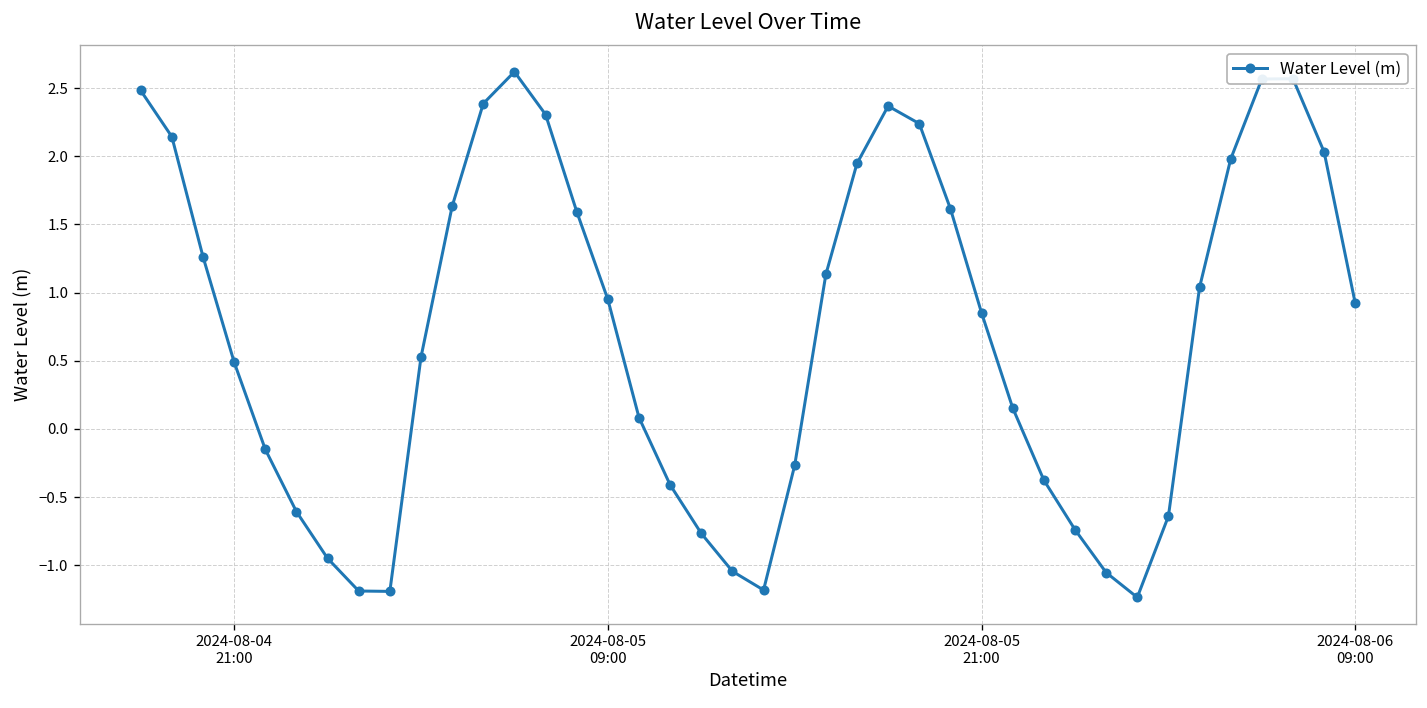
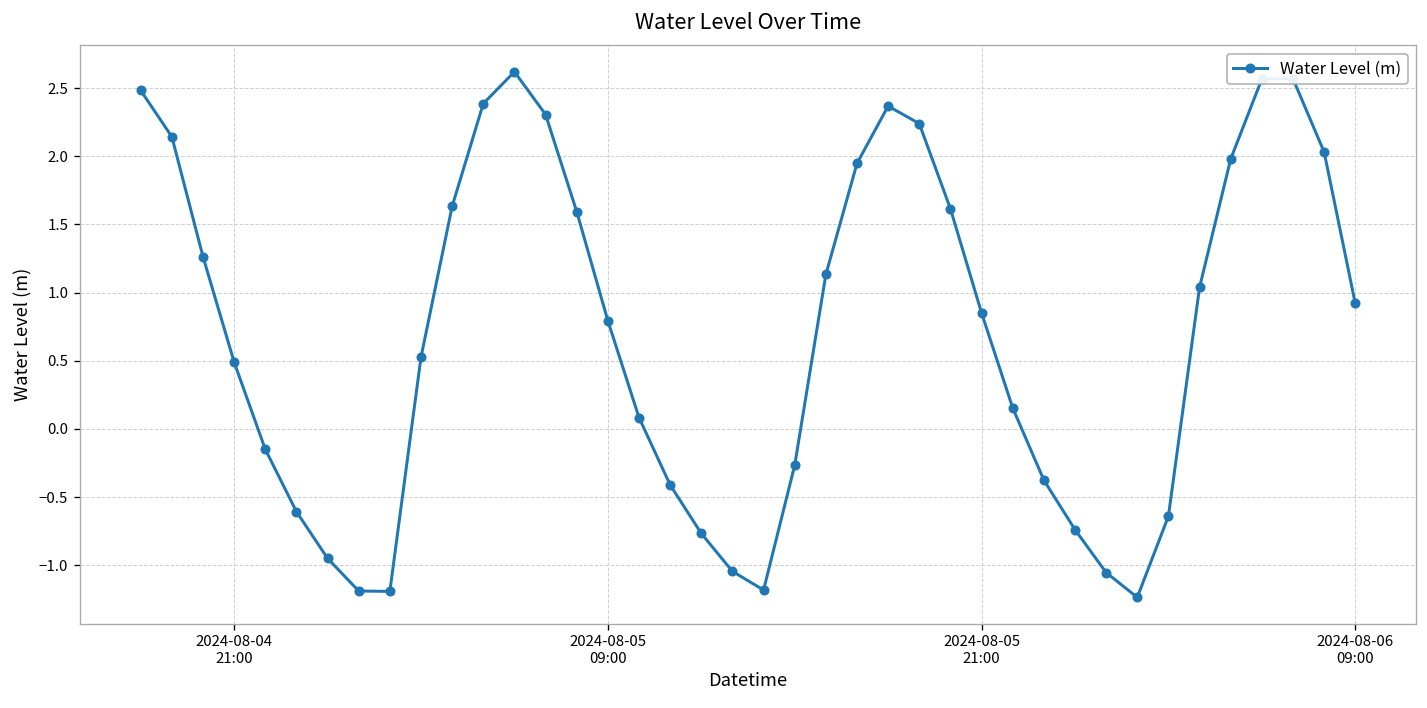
2024-08-05 09:00: 0.95 -> 0.79
